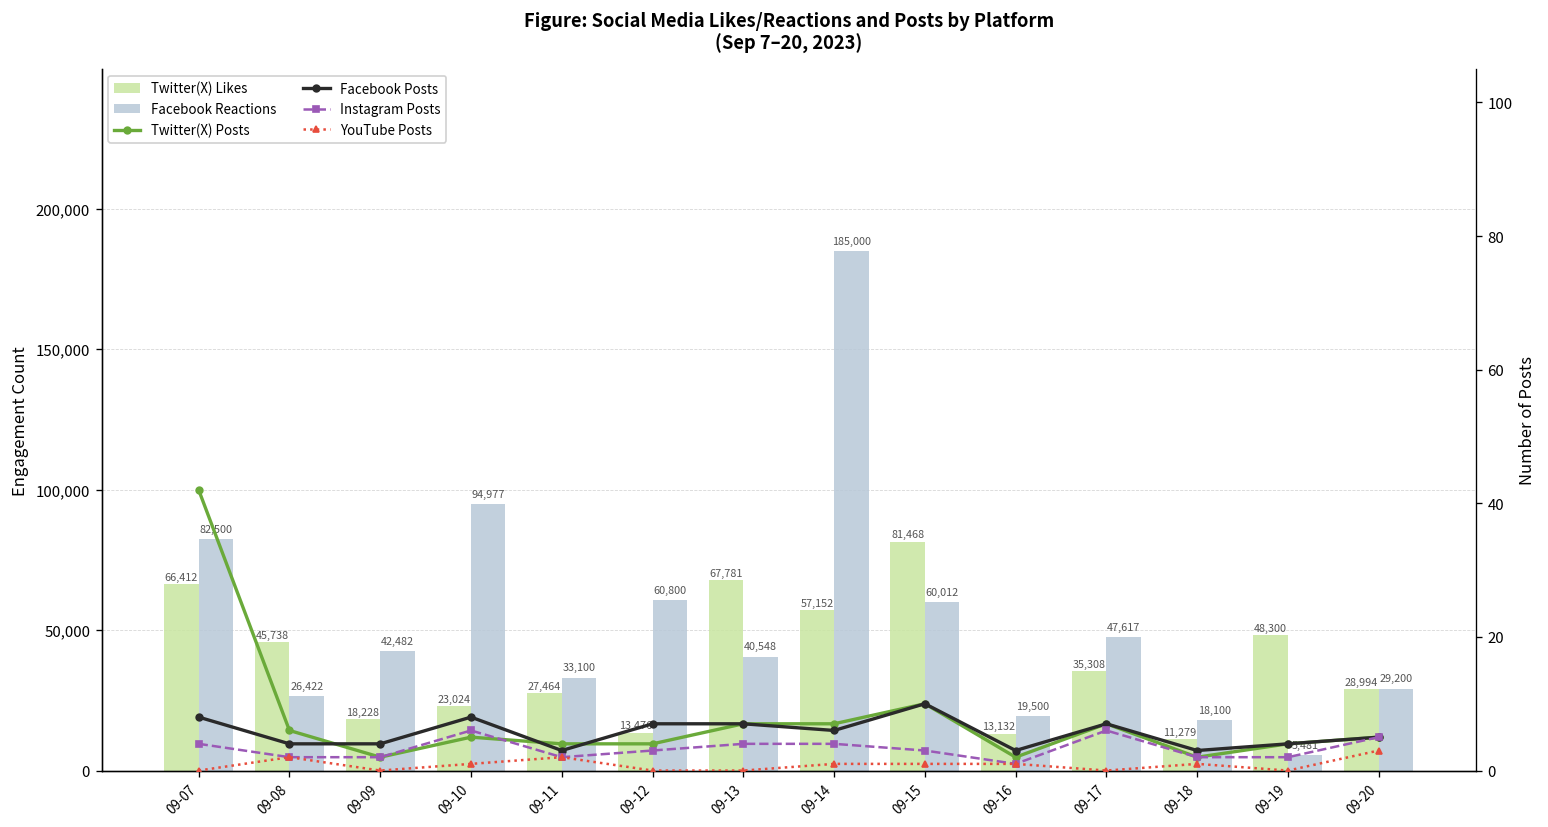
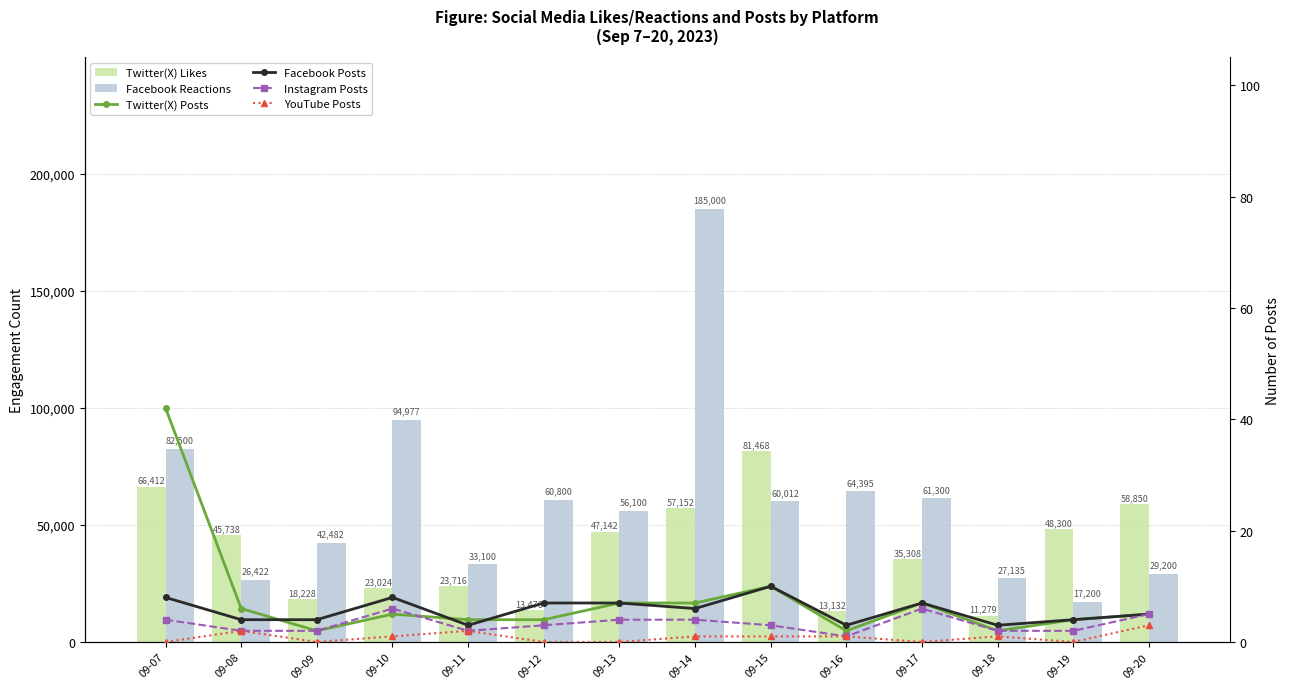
Twitter(X) Likes, 09-11: 27,464 -> 23,716
Twitter(X) Likes, 09-13: 67,781 -> 47,142
Facebook Reactions, 09-13: 40,548 -> 56,100
Facebook Reactions, 09-16: 19,500 -> 64,395
Facebook Reactions, 09-17: 47,617 -> 61,300
Facebook Reactions, 09-18: 18,100 -> 27,135
Facebook Reactions, 09-19: 5,481 -> 17,200
Twitter(X) Likes, 09-20: 28,994 -> 58,850
